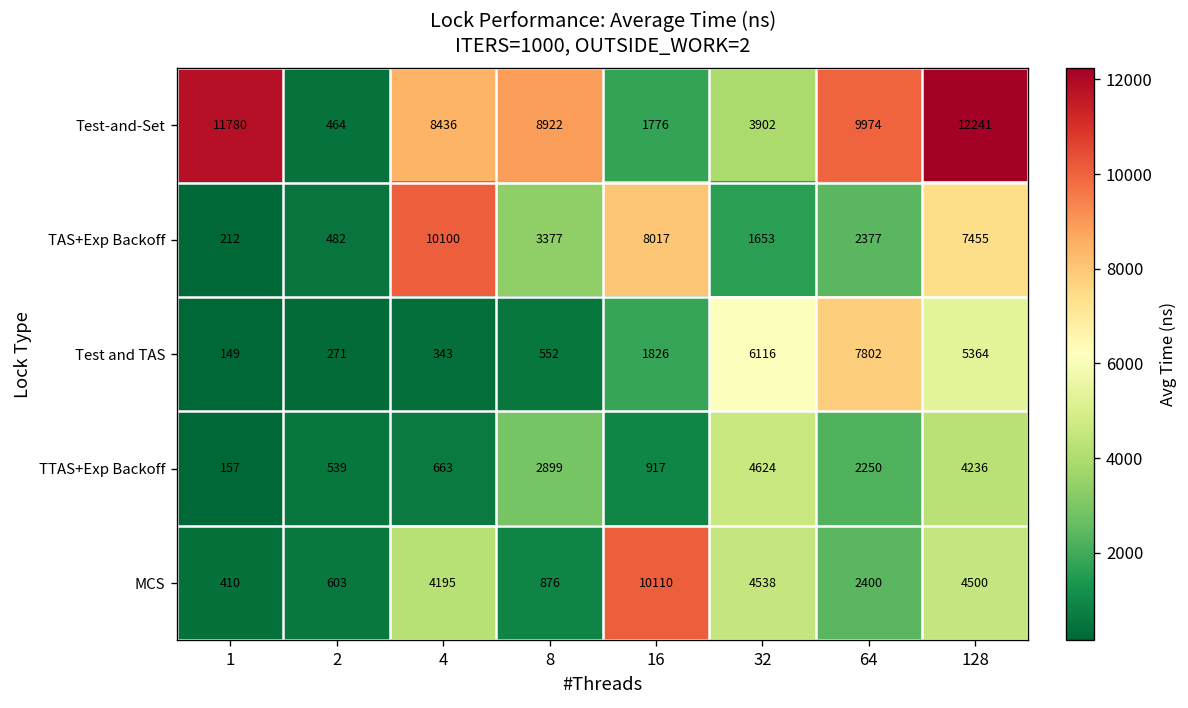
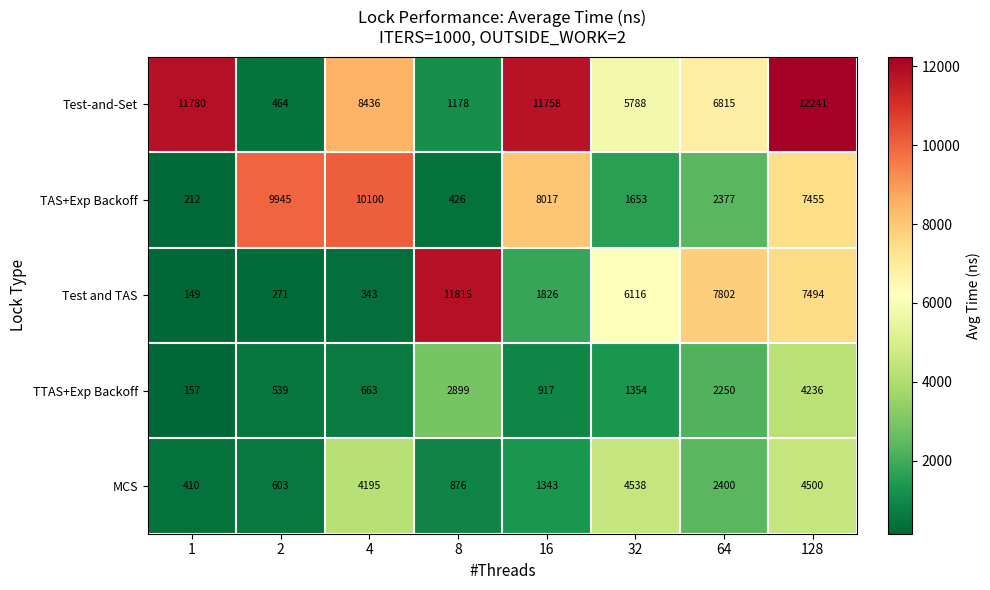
Test-and-Set, 8: 8922 -> 1178
Test-and-Set, 16: 1776 -> 11758
Test-and-Set, 32: 3902 -> 5788
Test-and-Set, 64: 9974 -> 6815
TAS+Exp Backoff, 2: 482 -> 9945
TAS+Exp Backoff, 8: 3377 -> 426
Test and TAS, 8: 552 -> 11815
Test and TAS, 128: 5364 -> 7494
TTAS+Exp Backoff, 32: 4624 -> 1354
MCS, 16: 10110 -> 1343
